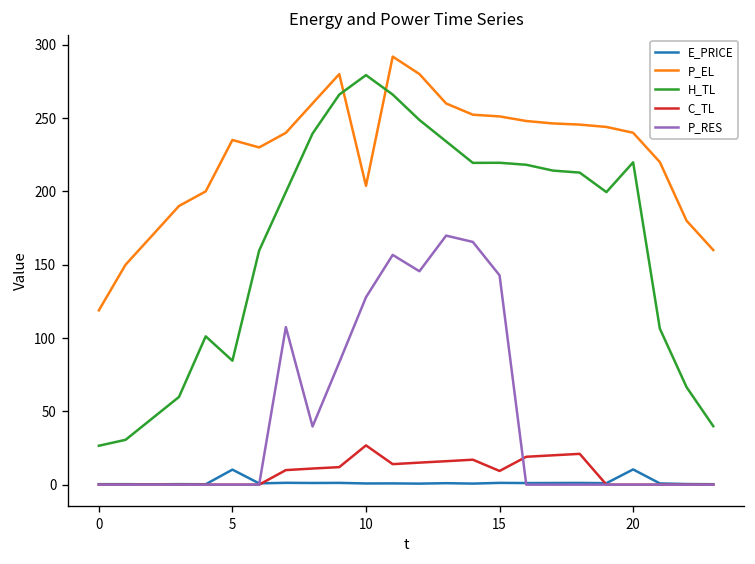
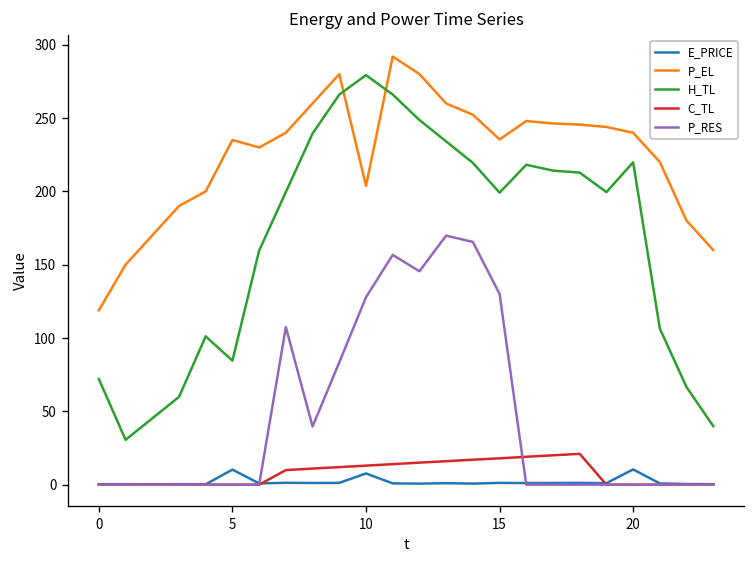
H_TL, 0: 27 -> 72
E_PRICE, 10: 1 -> 8
C_TL, 10: 27 -> 13
P_EL, 15: 251 -> 235
H_TL, 15: 220 -> 199
C_TL, 15: 9 -> 18
P_RES, 15: 143 -> 130
